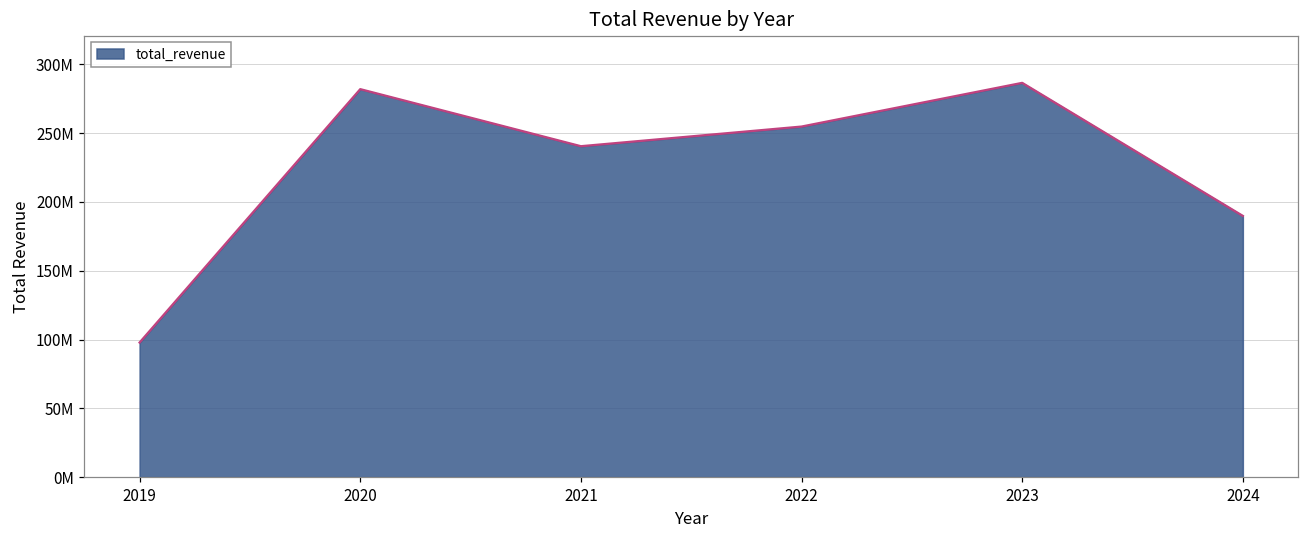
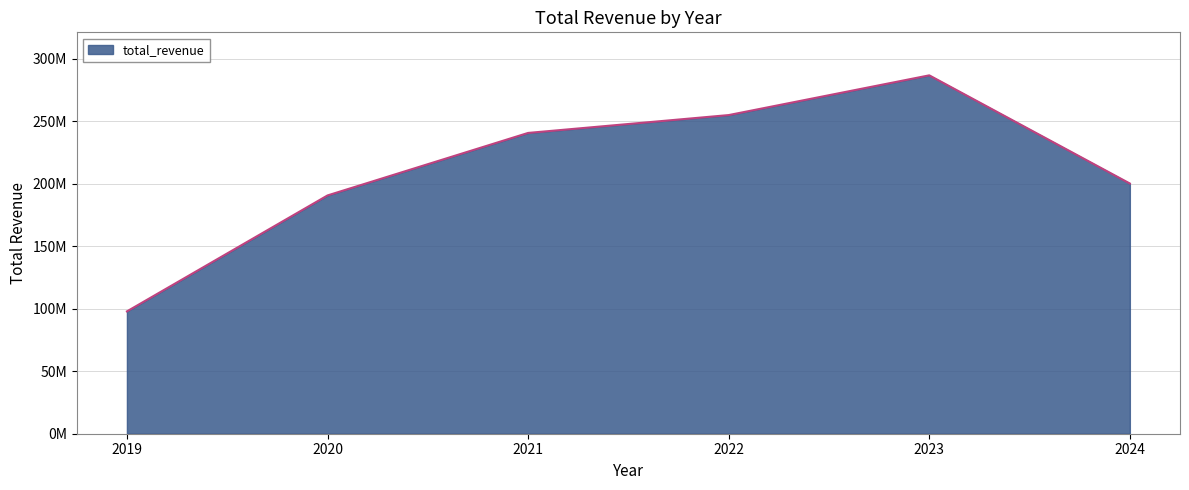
2020: 282000000 -> 191000000
2024: 190000000 -> 200000000
